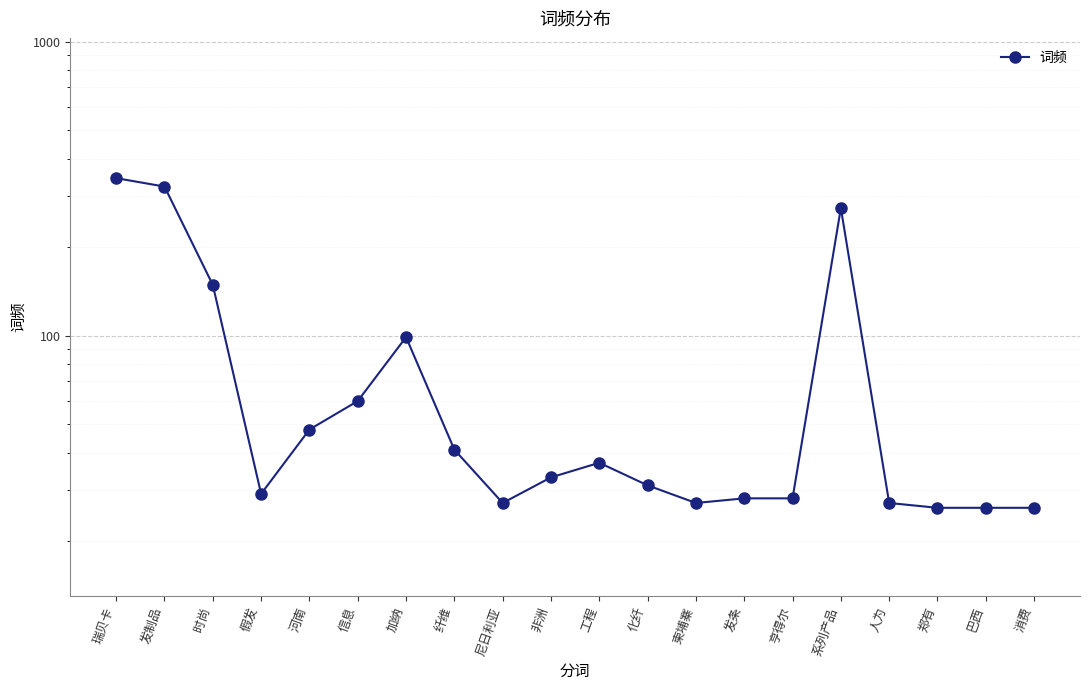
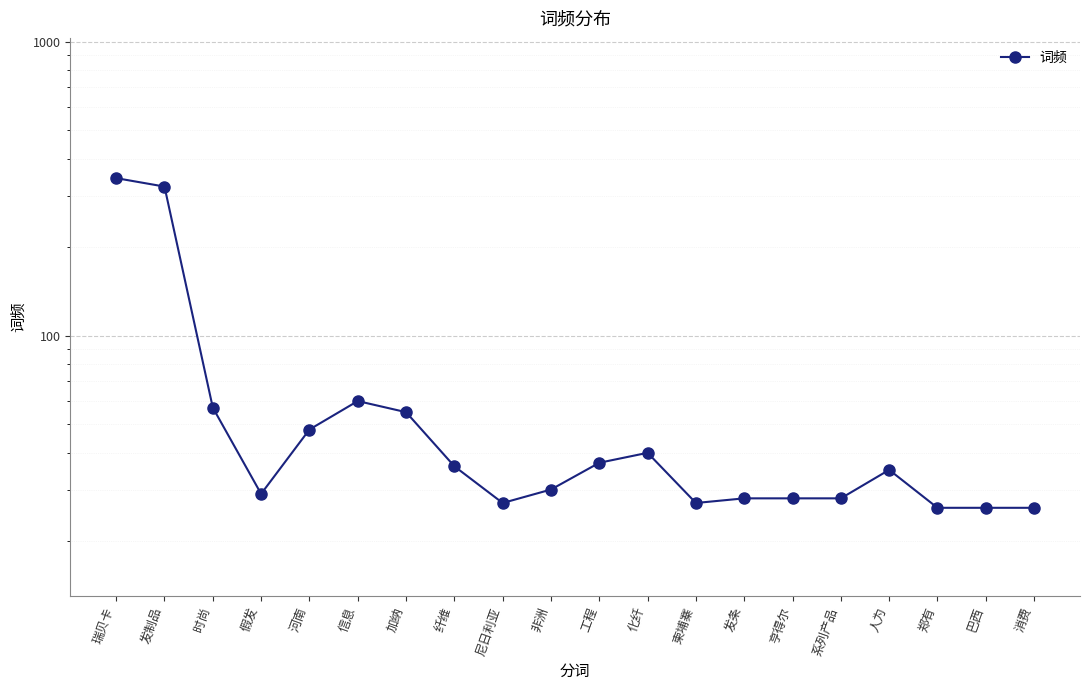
时尚: 150 -> 57
加纳: 99 -> 55
纤维: 41 -> 36
非洲: 33 -> 30
化纤: 31 -> 40
系列产品: 270 -> 28
人为: 27 -> 35
